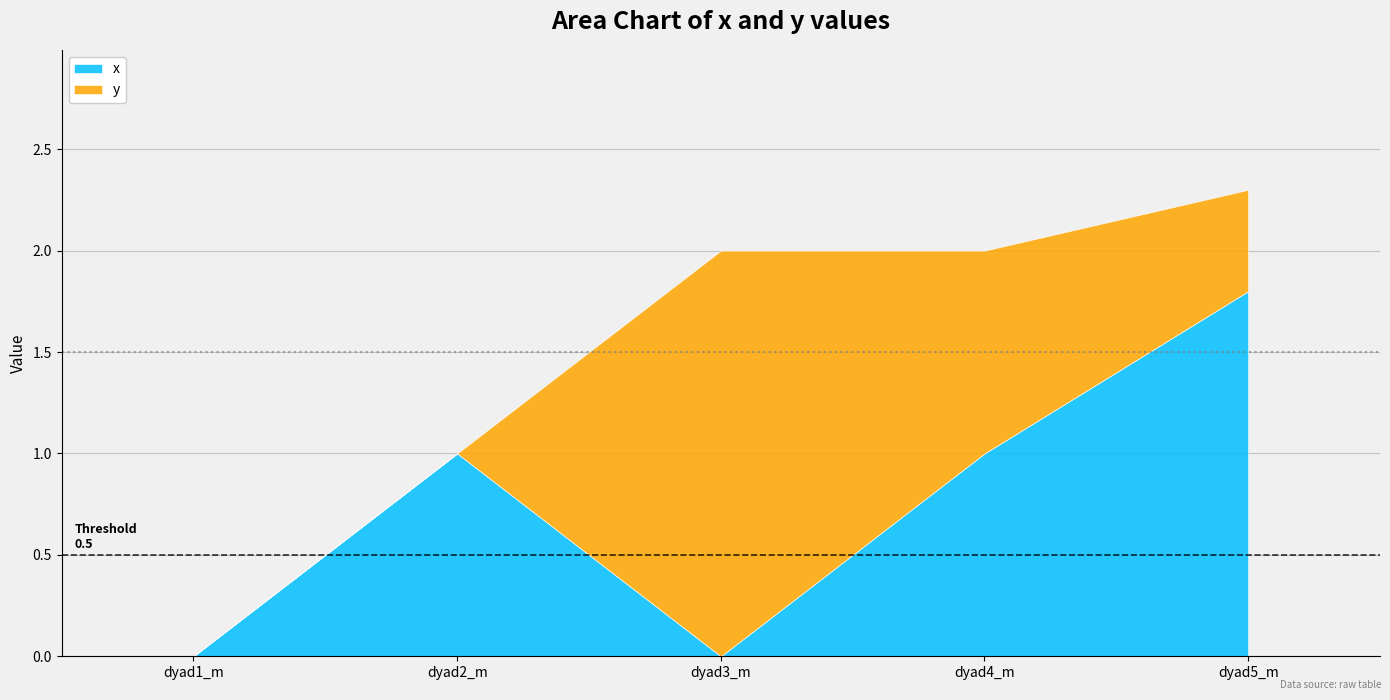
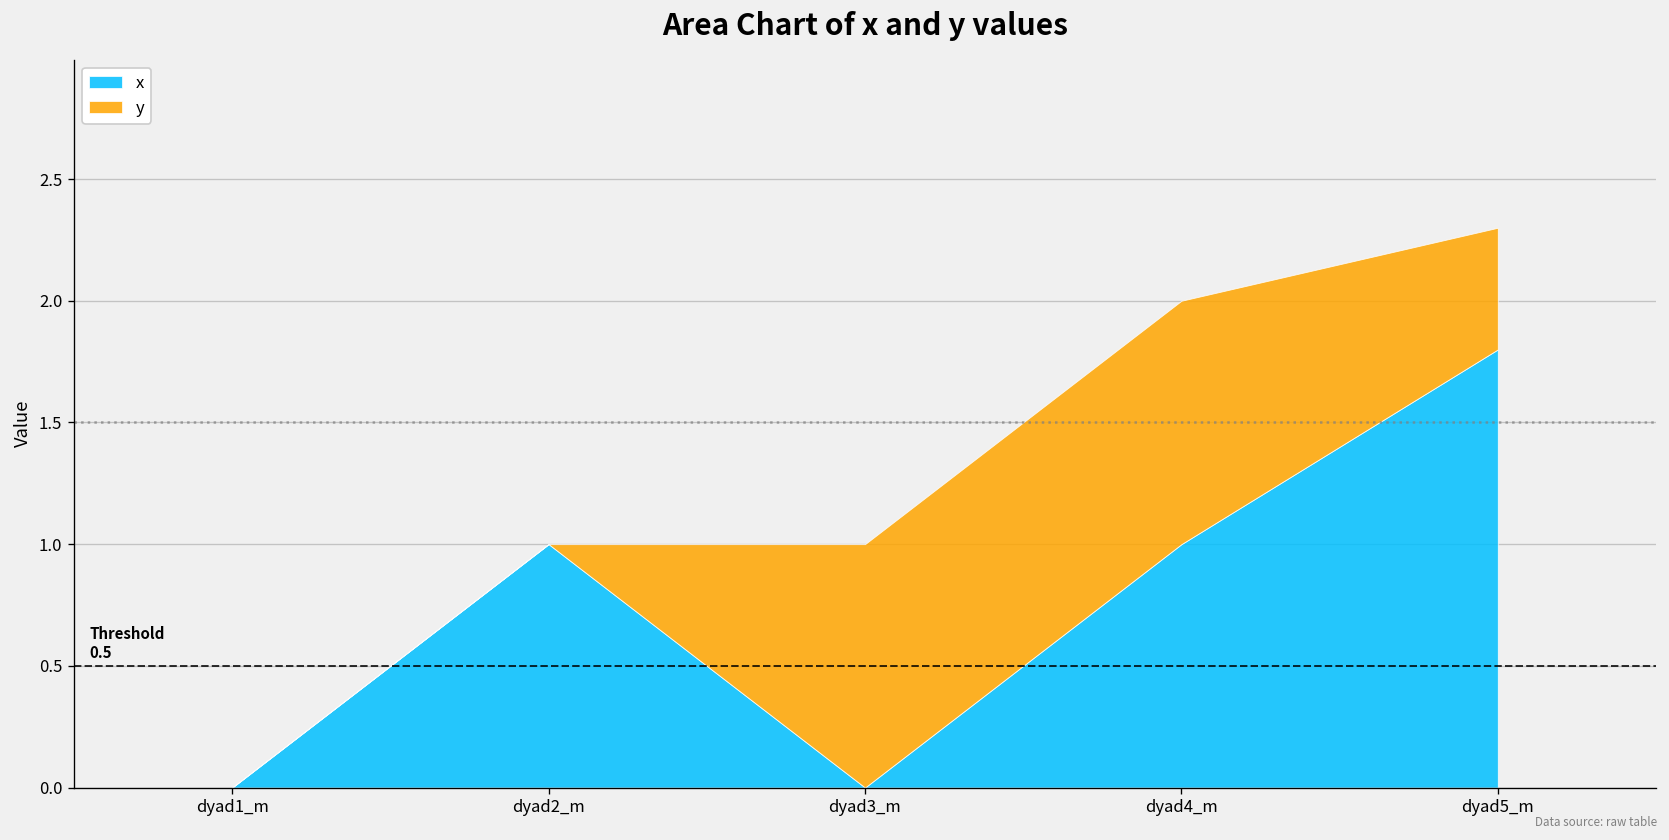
y, dyad3_m: 2 -> 1
